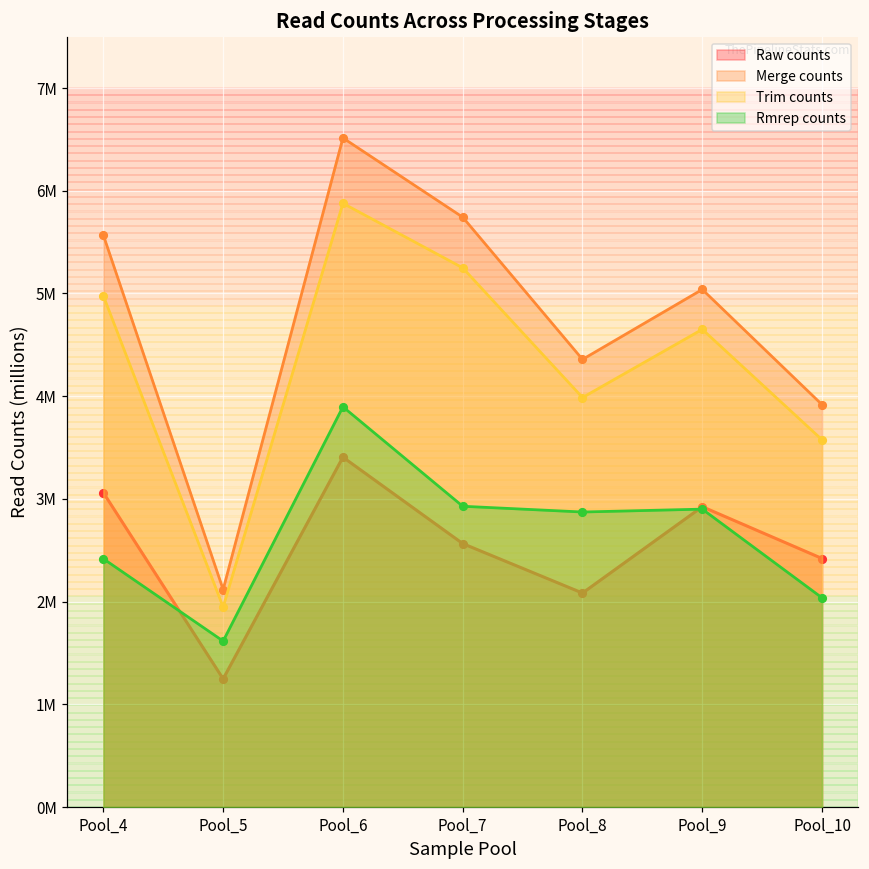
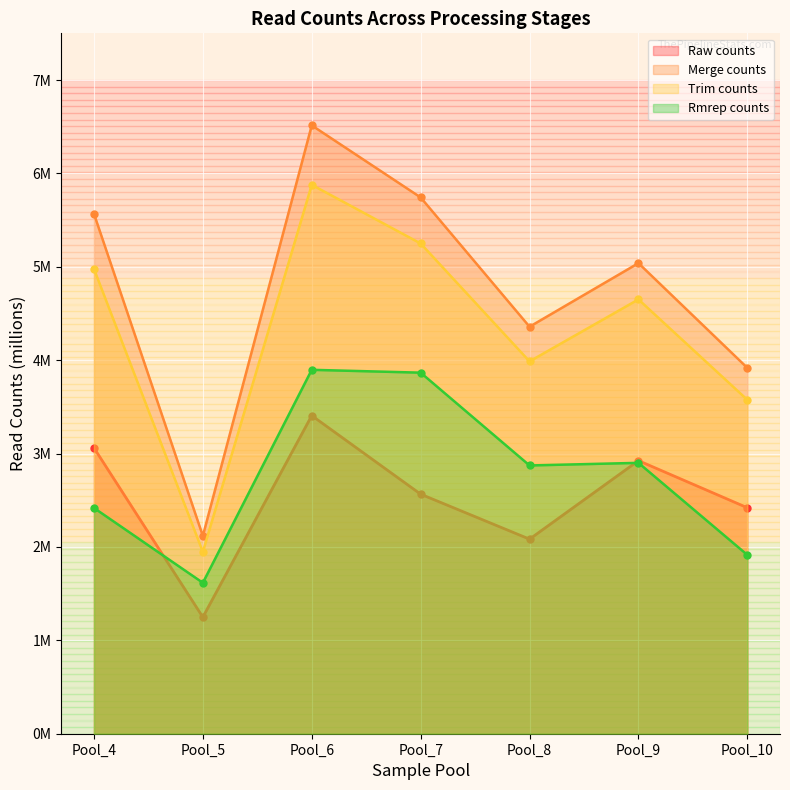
Rmrep counts, Pool_7: 2900000 -> 3900000
Rmrep counts, Pool_10: 2000000 -> 1900000
